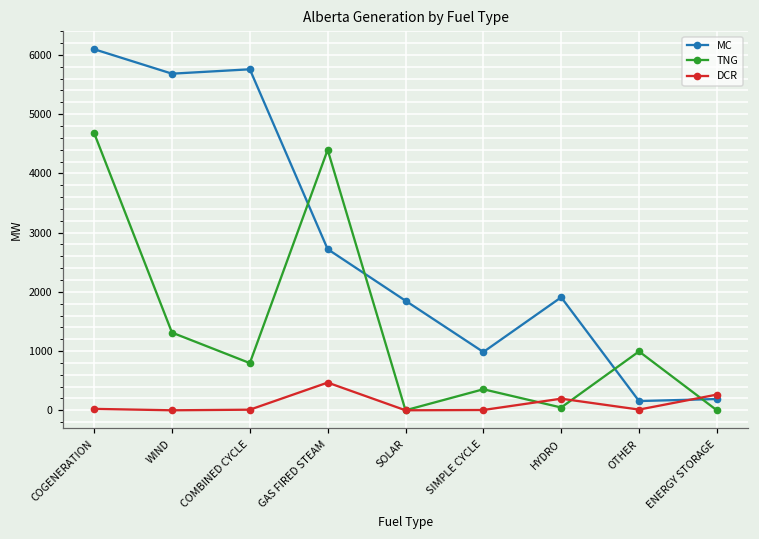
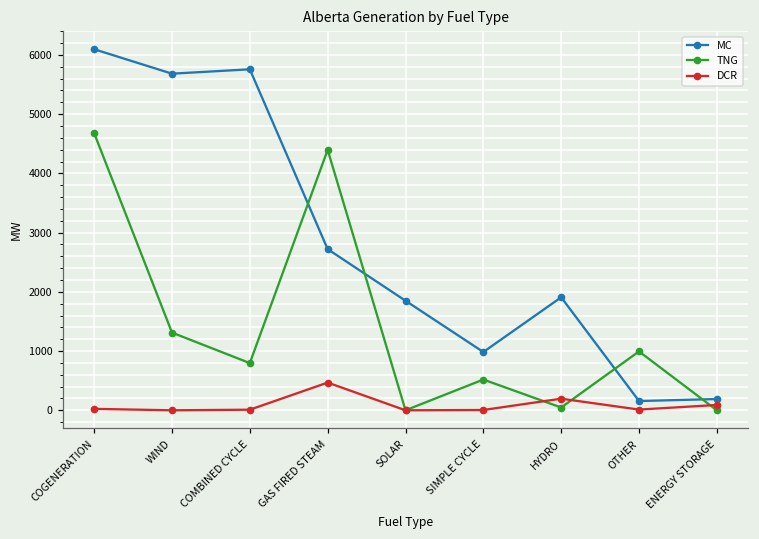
TNG, SIMPLE CYCLE: 400 -> 500
DCR, ENERGY STORAGE: 300 -> 100
